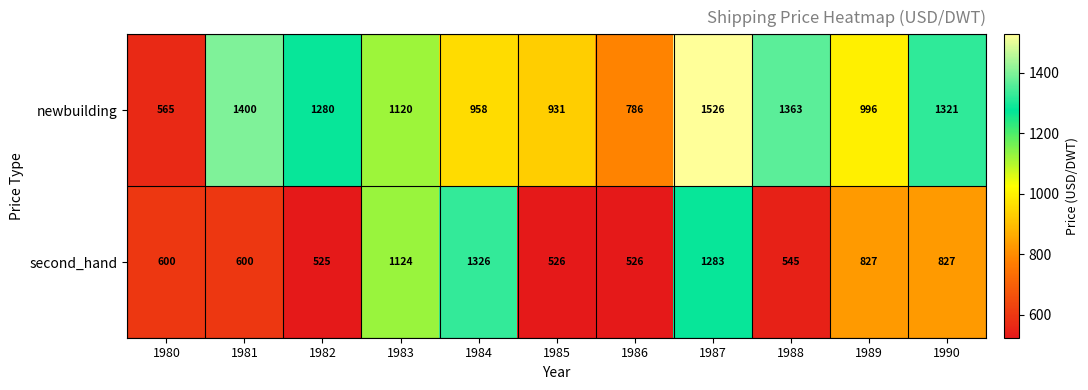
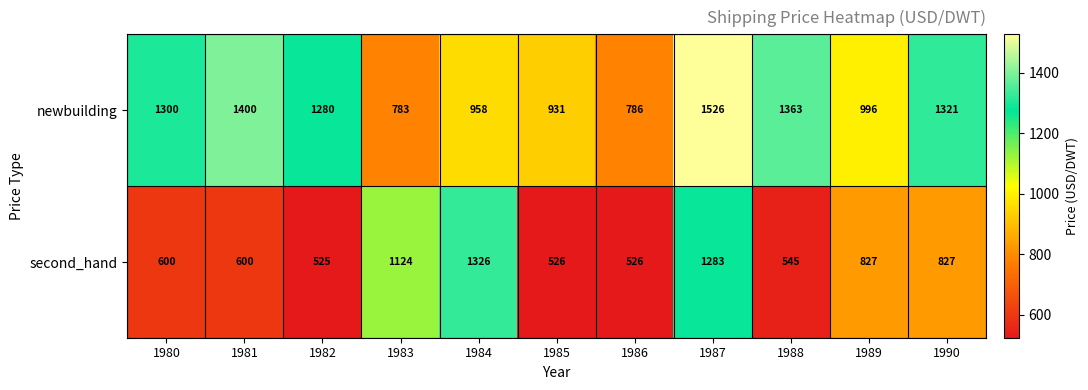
newbuilding, 1980: 565 -> 1300
newbuilding, 1983: 1120 -> 783
